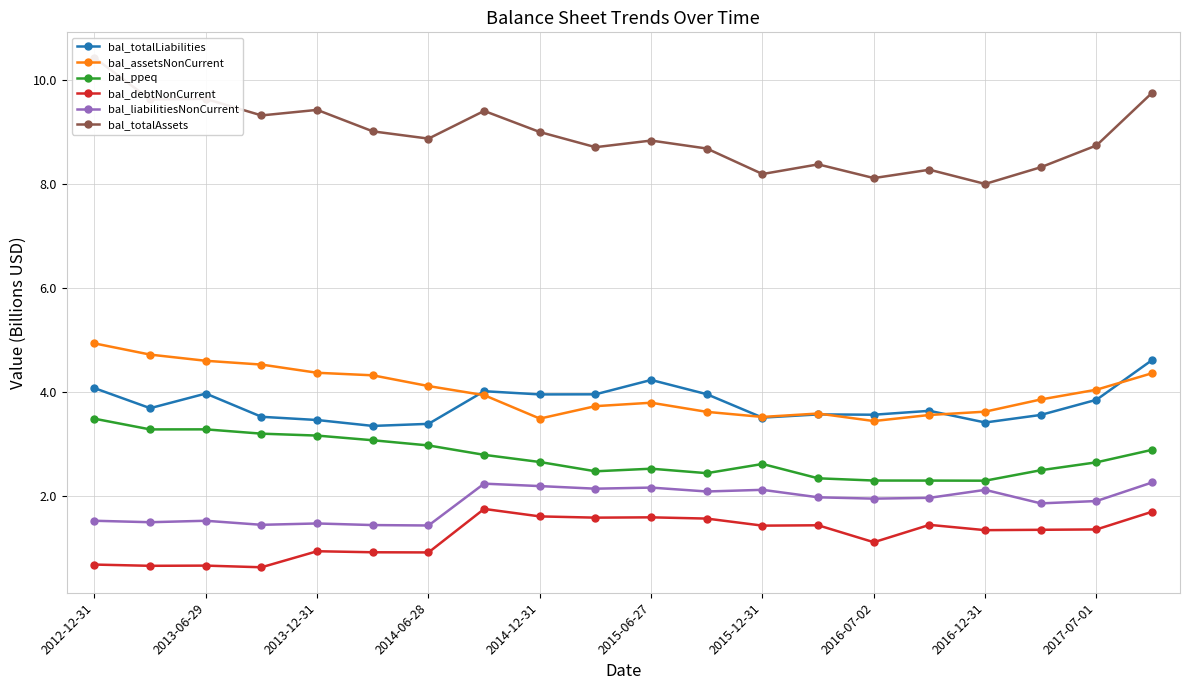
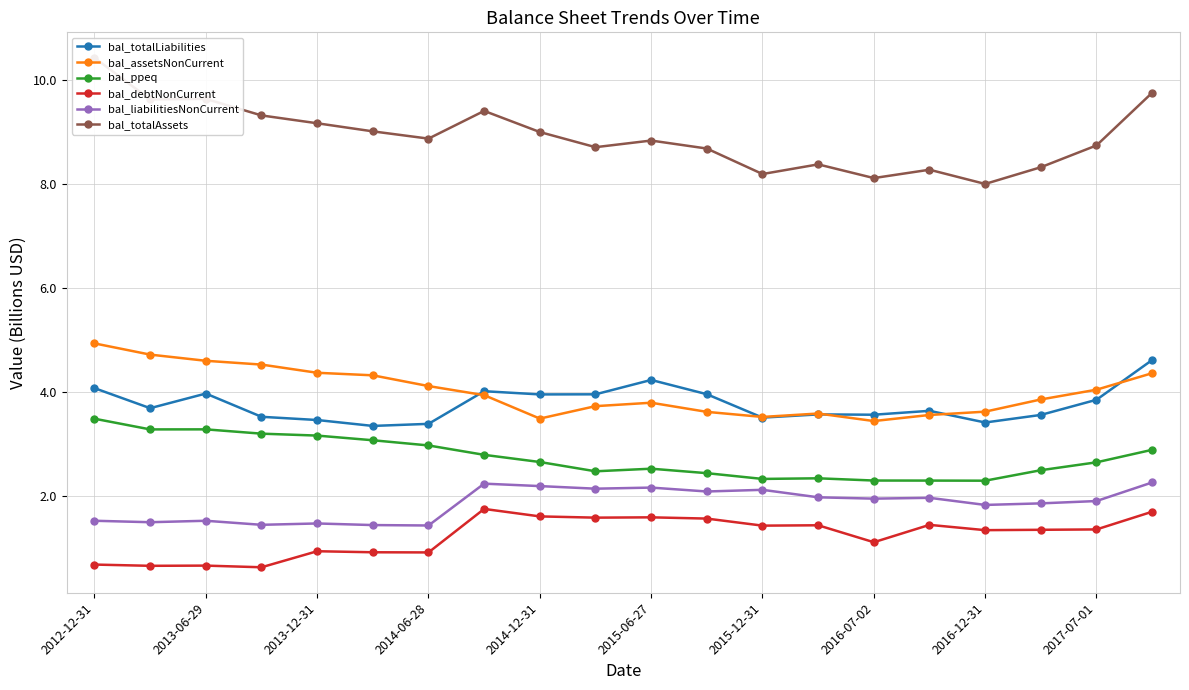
bal_totalAssets, 2013-12-31: 9.4 -> 9.2
bal_ppeq, 2015-12-31: 2.6 -> 2.3
bal_liabilitiesNonCurrent, 2016-12-31: 2.1 -> 1.8
